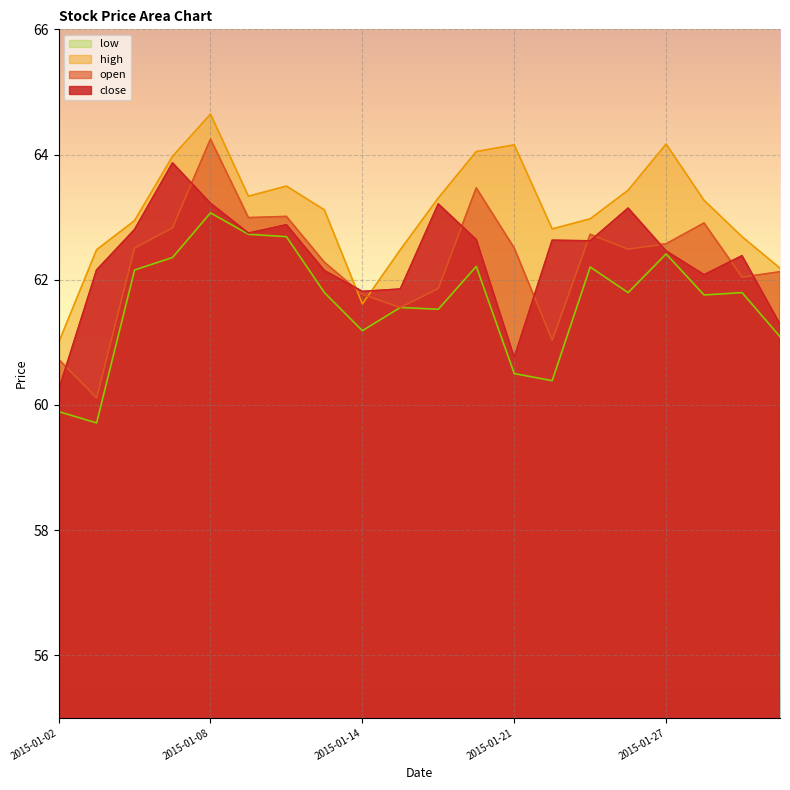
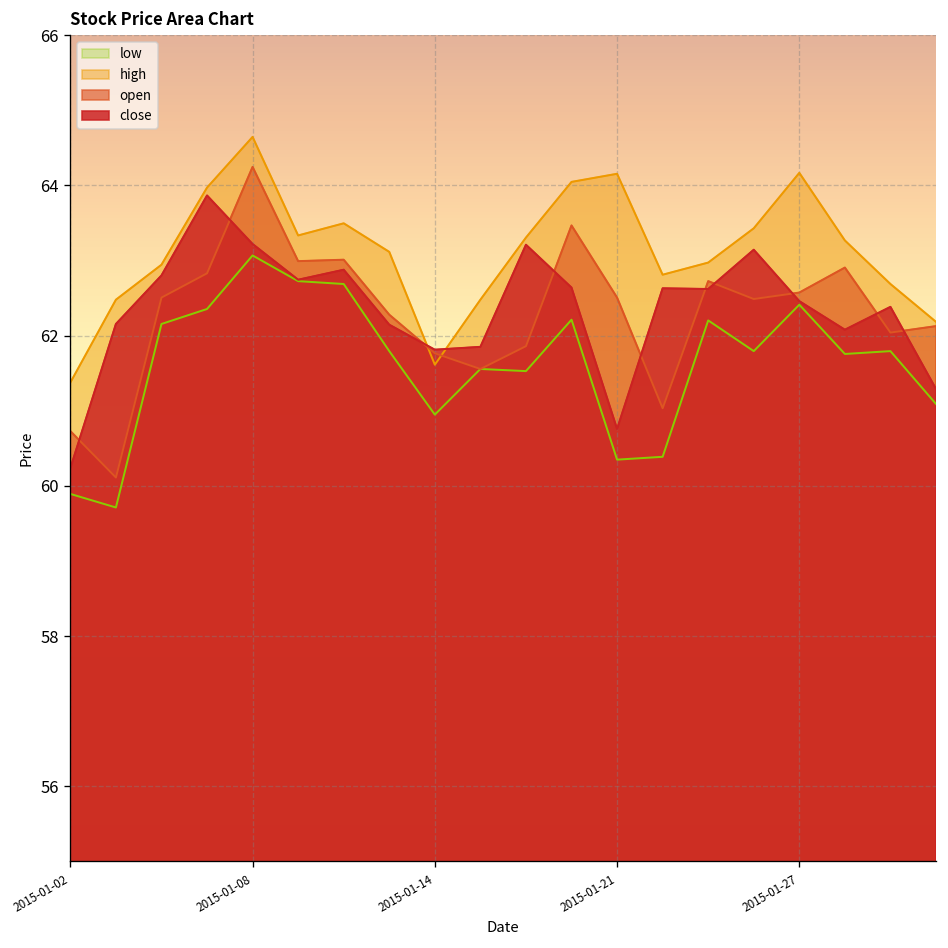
high, 2015-01-02: 61.0 -> 61.4
low, 2015-01-14: 61.2 -> 60.9
low, 2015-01-21: 60.5 -> 60.3
